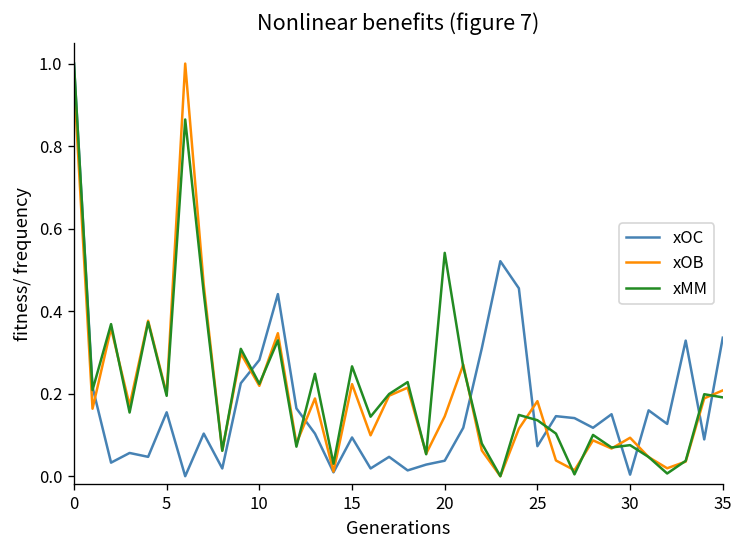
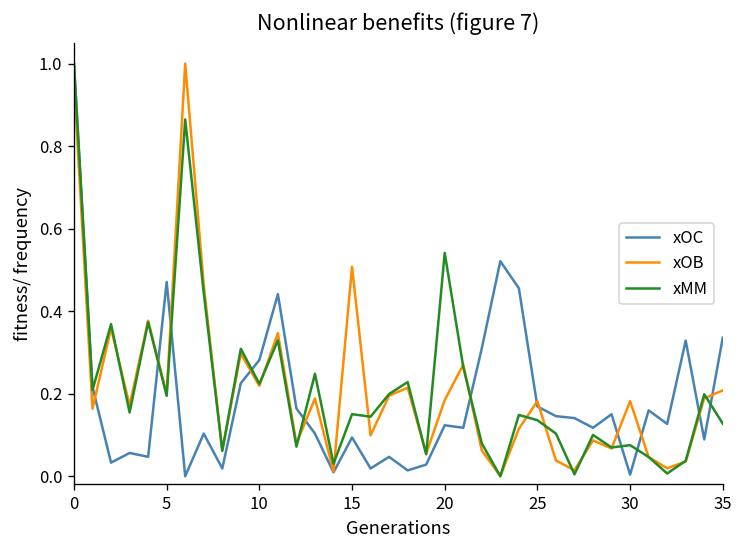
xOC, 5: 0.15 -> 0.47
xOB, 15: 0.22 -> 0.51
xMM, 15: 0.27 -> 0.15
xOC, 20: 0.04 -> 0.12
xOB, 20: 0.14 -> 0.18
xOC, 25: 0.07 -> 0.17
xOB, 30: 0.09 -> 0.18
xMM, 35: 0.19 -> 0.13
